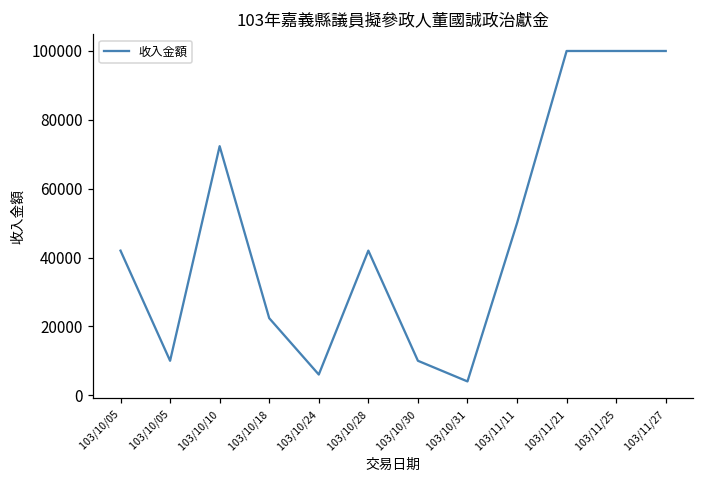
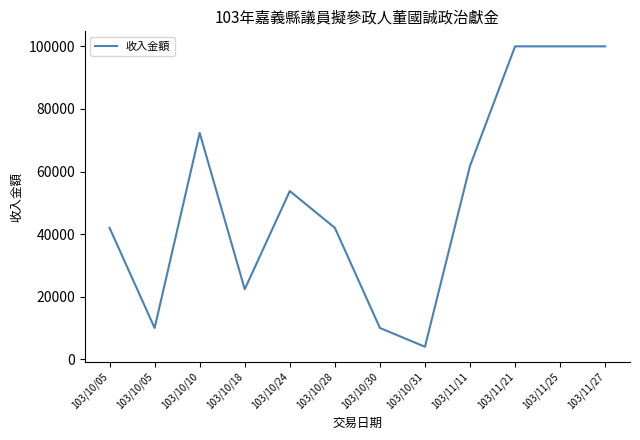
103/10/24: 6000 -> 54000
103/11/11: 50000 -> 62000
